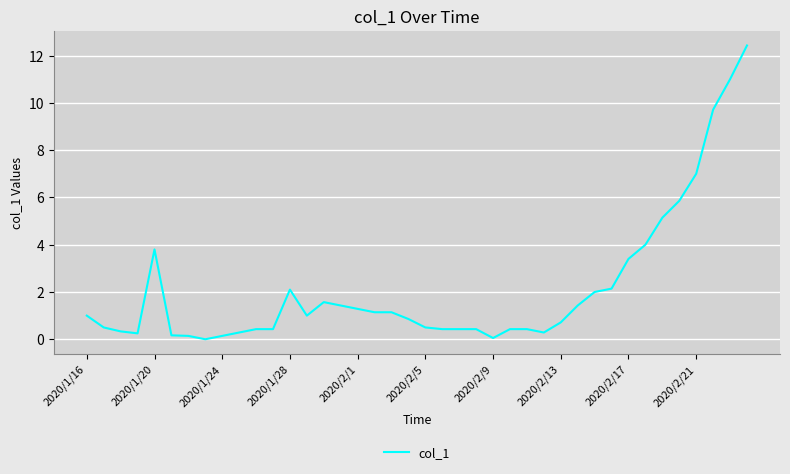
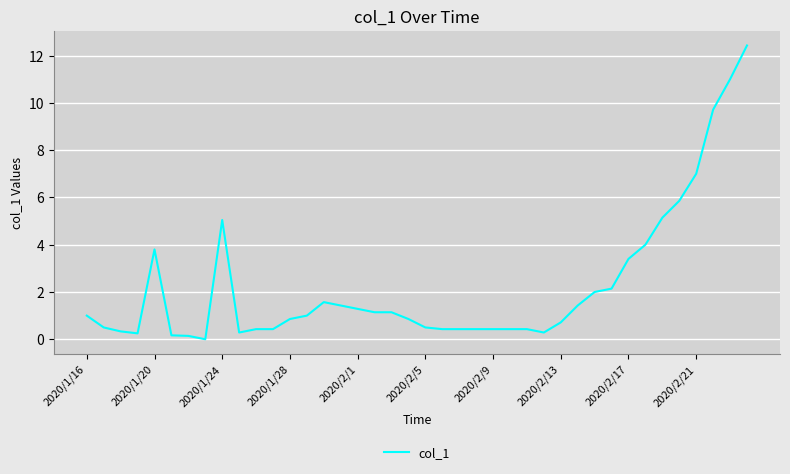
2020/1/24: 0.1 -> 5.0
2020/1/28: 2.1 -> 0.9
2020/2/9: 0.1 -> 0.4
